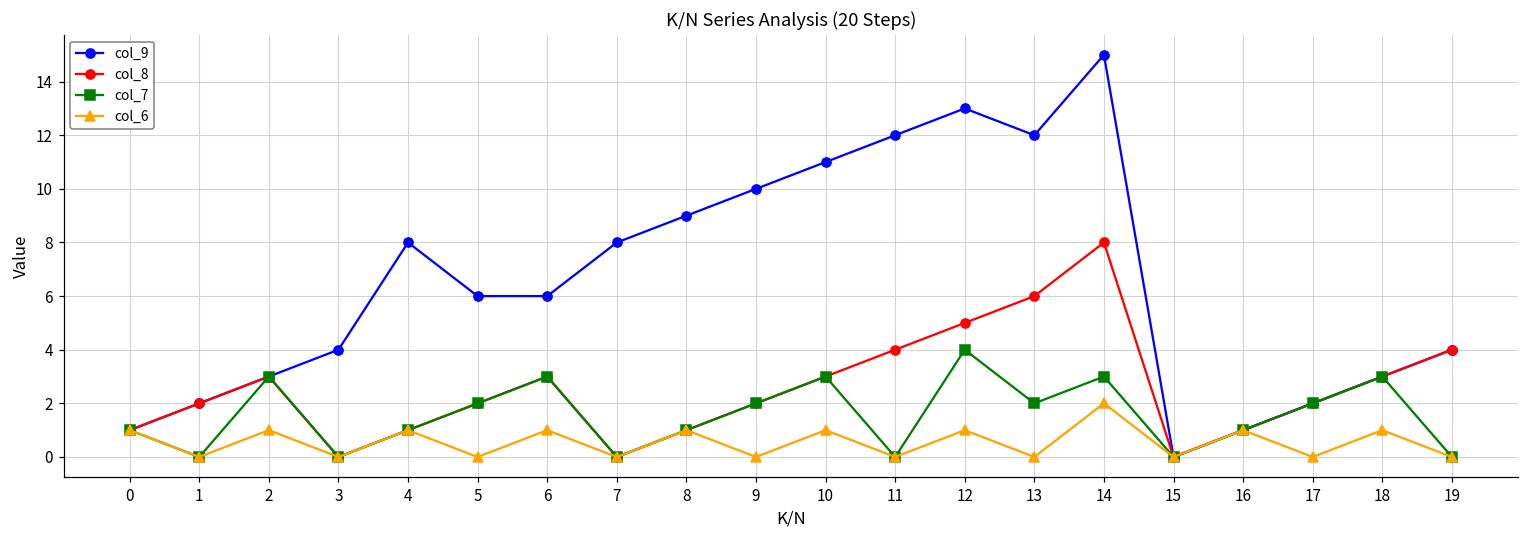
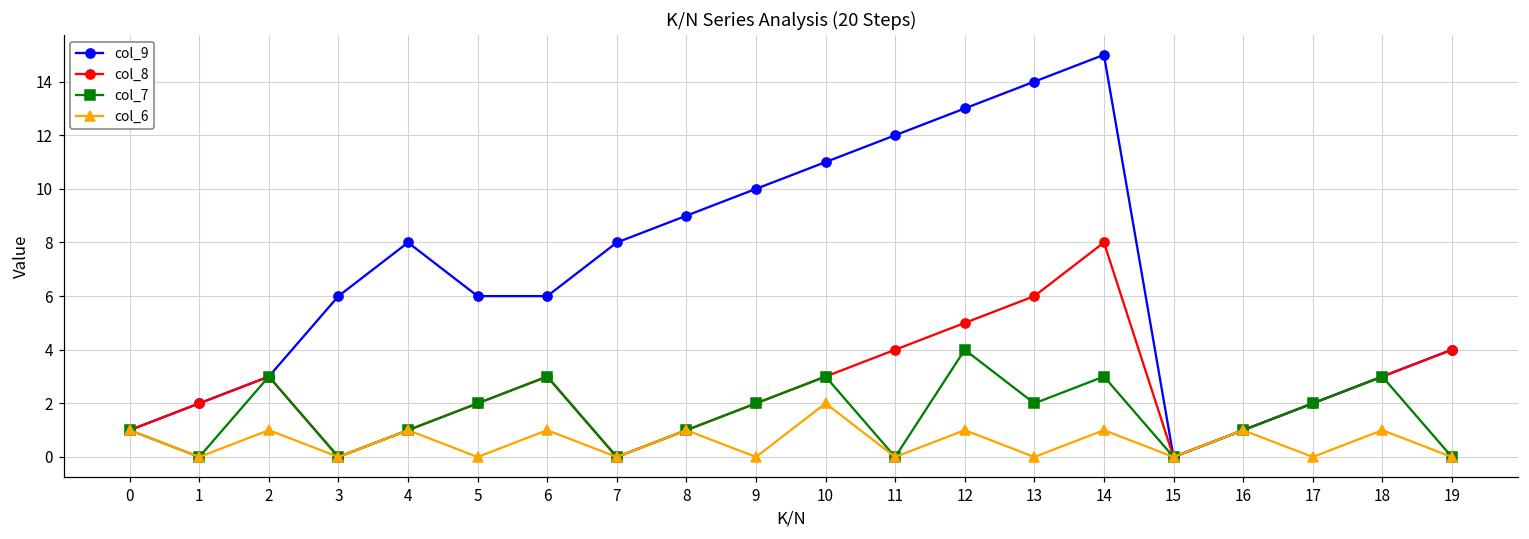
col_9, 3: 4 -> 6
col_6, 10: 1 -> 2
col_9, 13: 12 -> 14
col_6, 14: 2 -> 1
